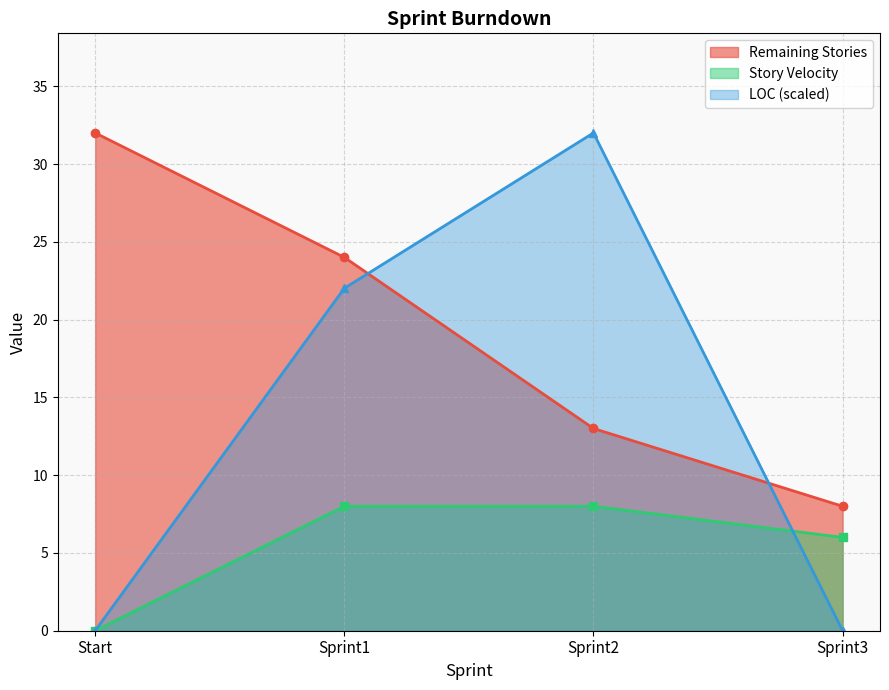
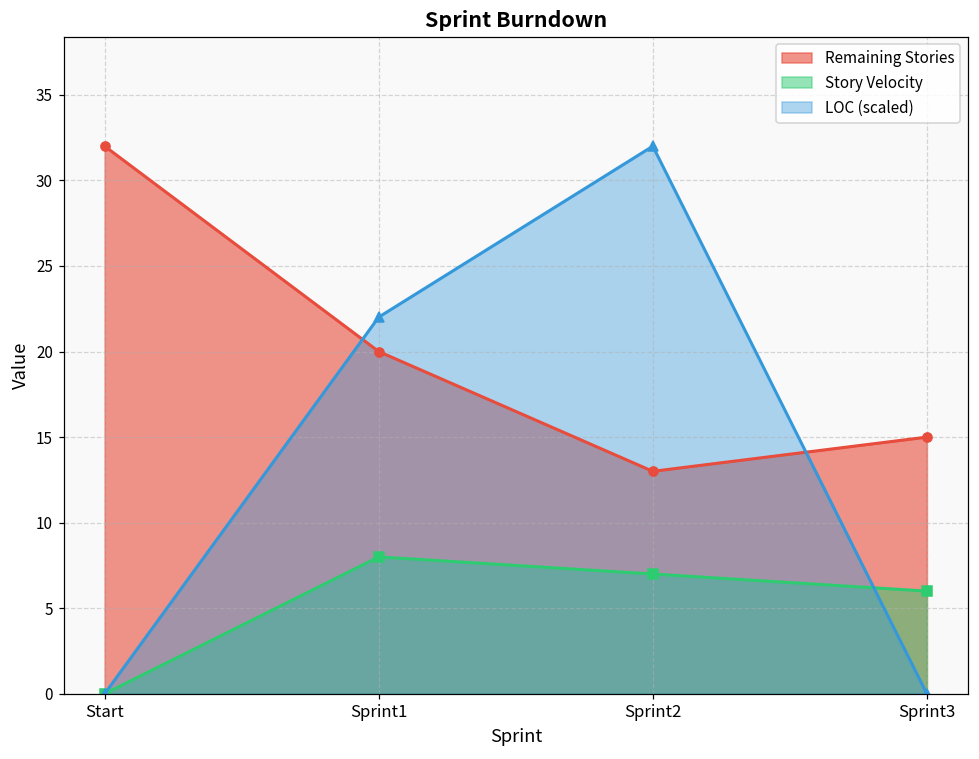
Remaining Stories, Sprint1: 24 -> 20
Story Velocity, Sprint2: 8 -> 7
Remaining Stories, Sprint3: 8 -> 15
